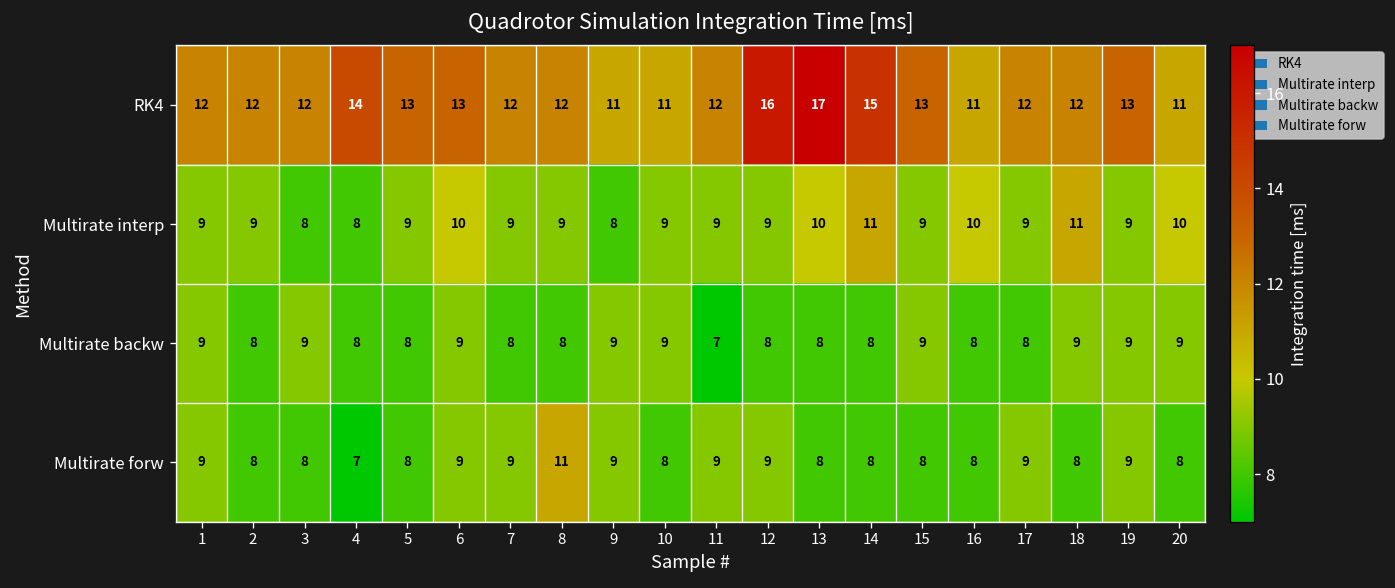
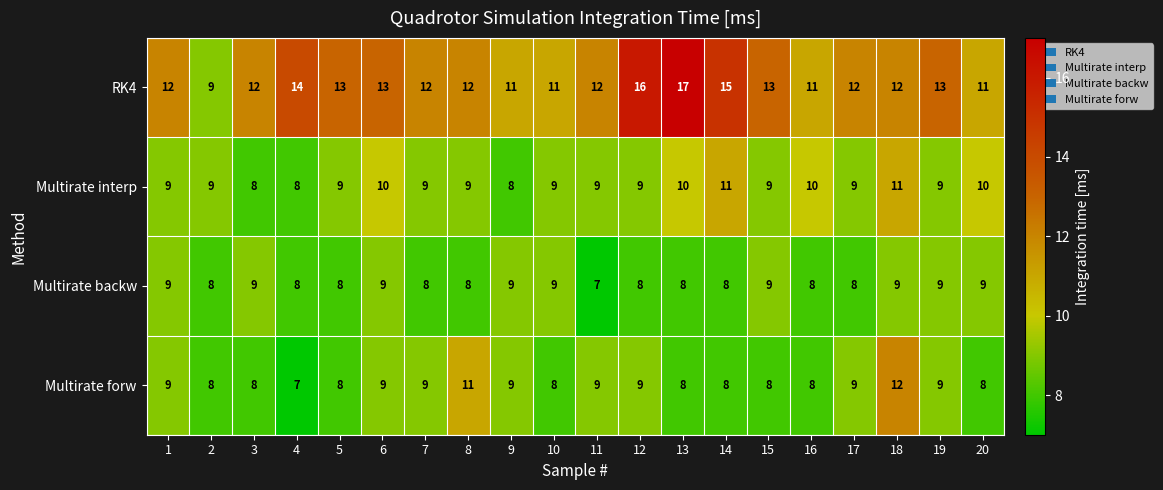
RK4, 2: 12 -> 9
Multirate forw, 18: 8 -> 12
